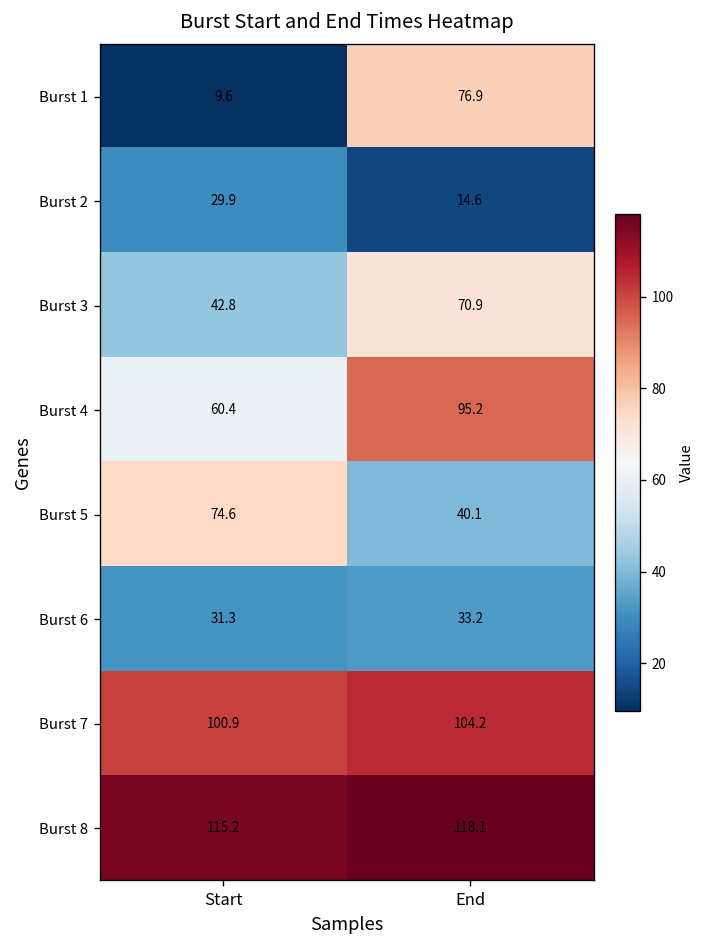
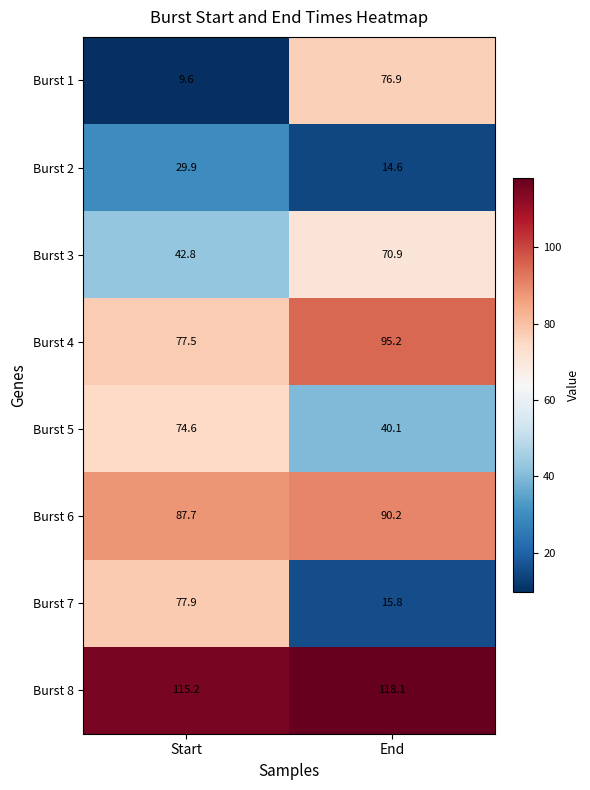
Burst 4, Start: 60.4 -> 77.5
Burst 6, Start: 31.3 -> 87.7
Burst 6, End: 33.2 -> 90.2
Burst 7, Start: 100.9 -> 77.9
Burst 7, End: 104.2 -> 15.8
